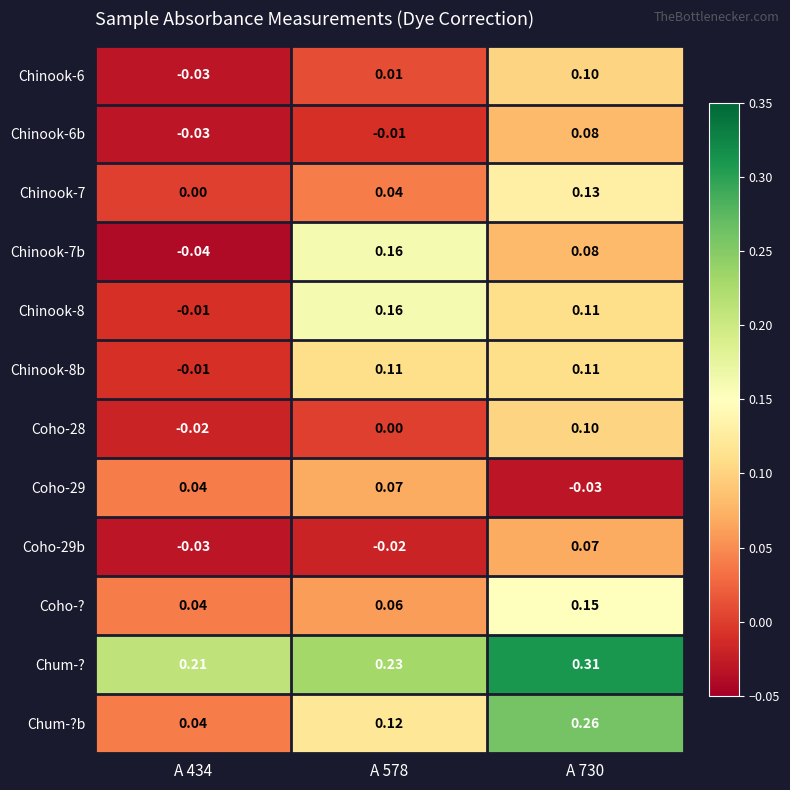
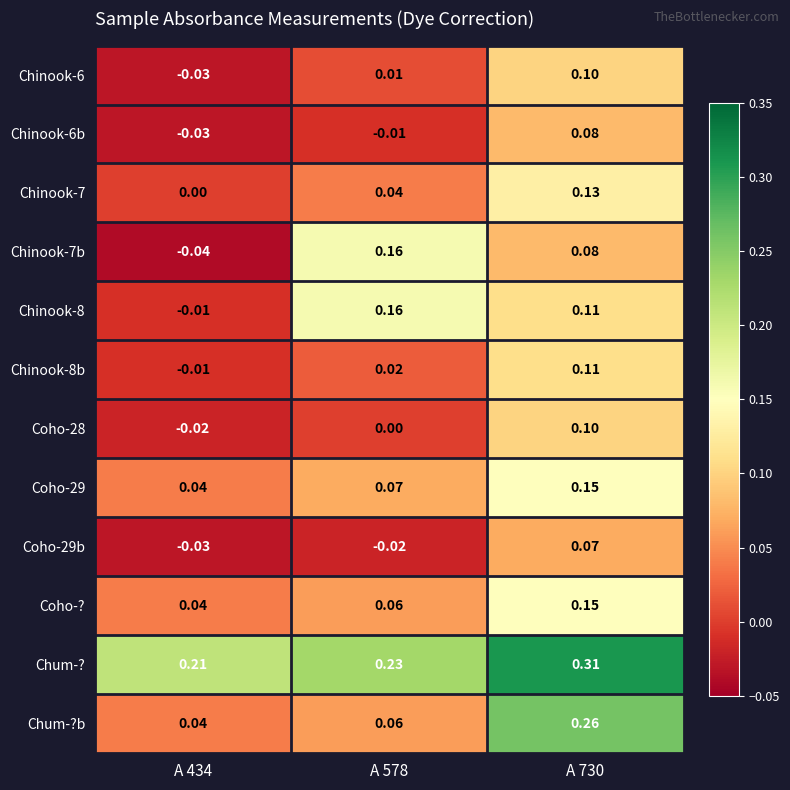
Chinook-8b, A 578: 0.11 -> 0.02
Coho-29, A 730: -0.03 -> 0.15
Chum-?b, A 578: 0.12 -> 0.06
